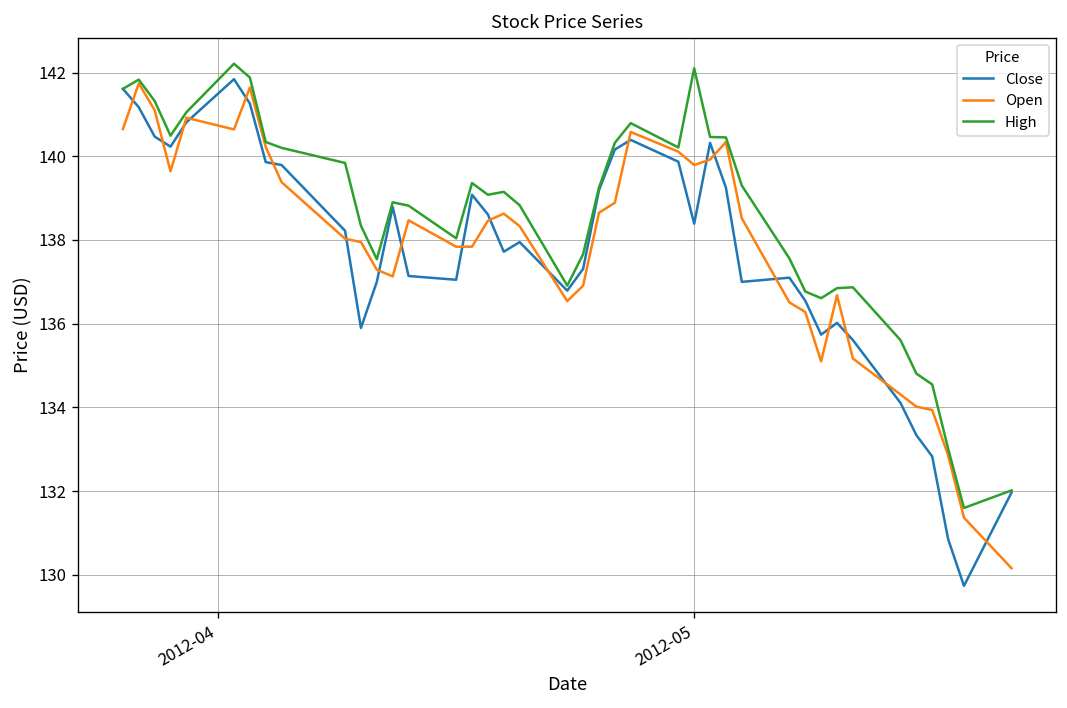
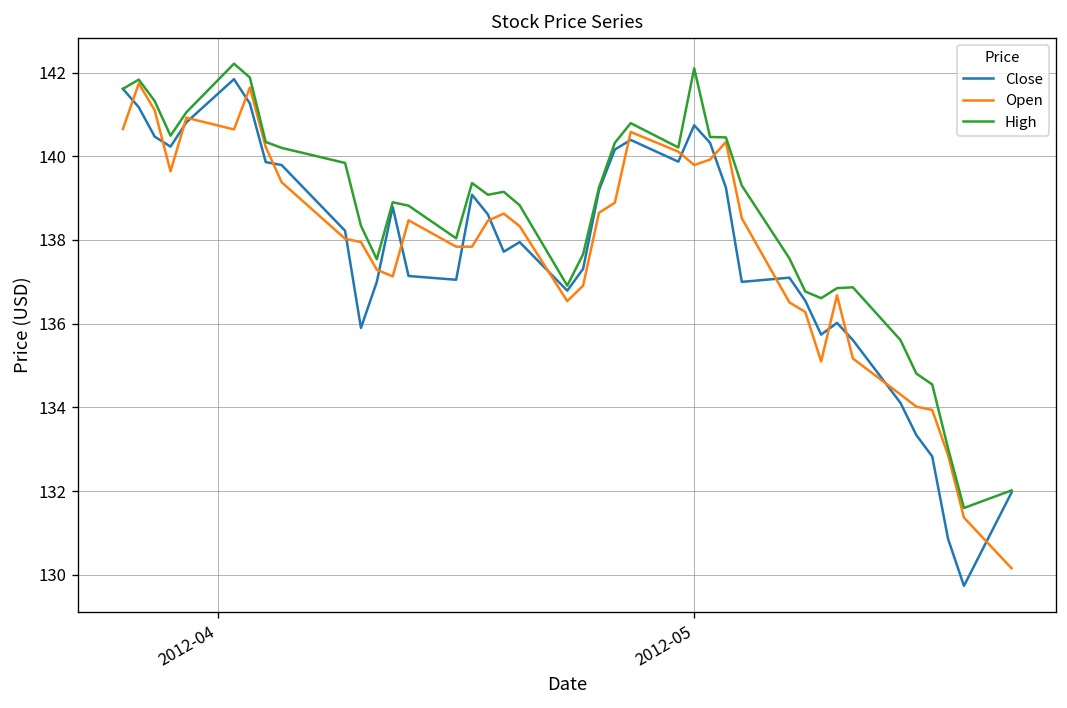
Close, 2012-05: 138.4 -> 140.7
